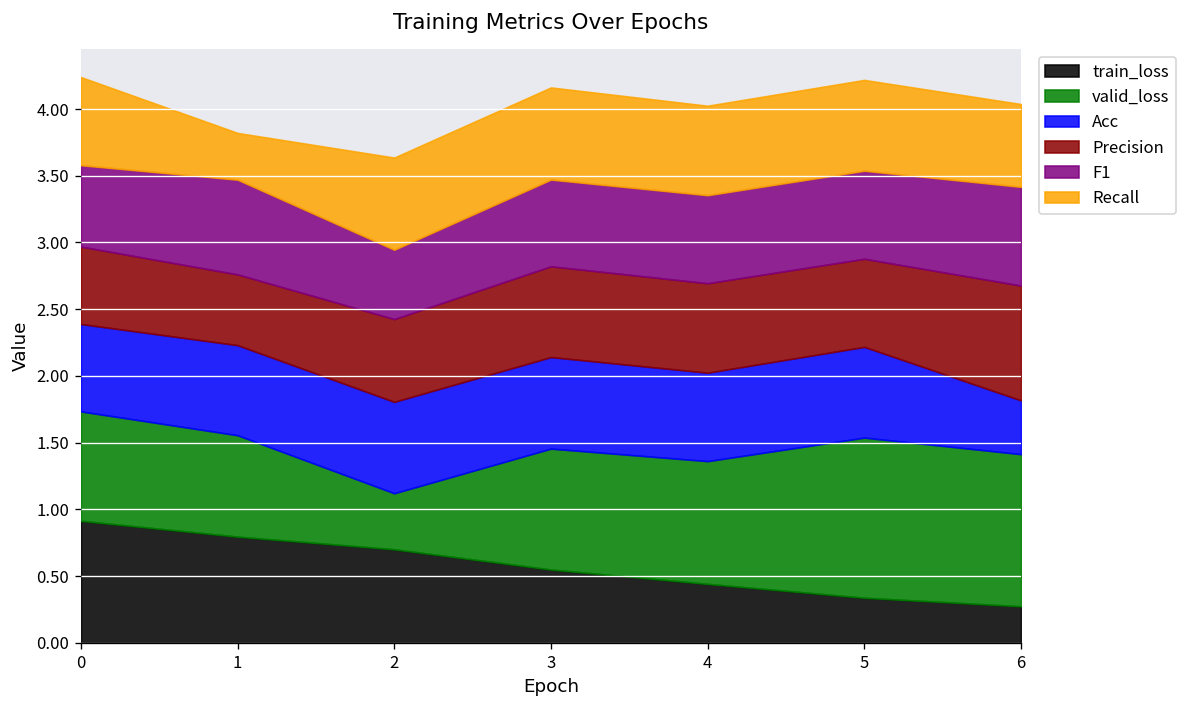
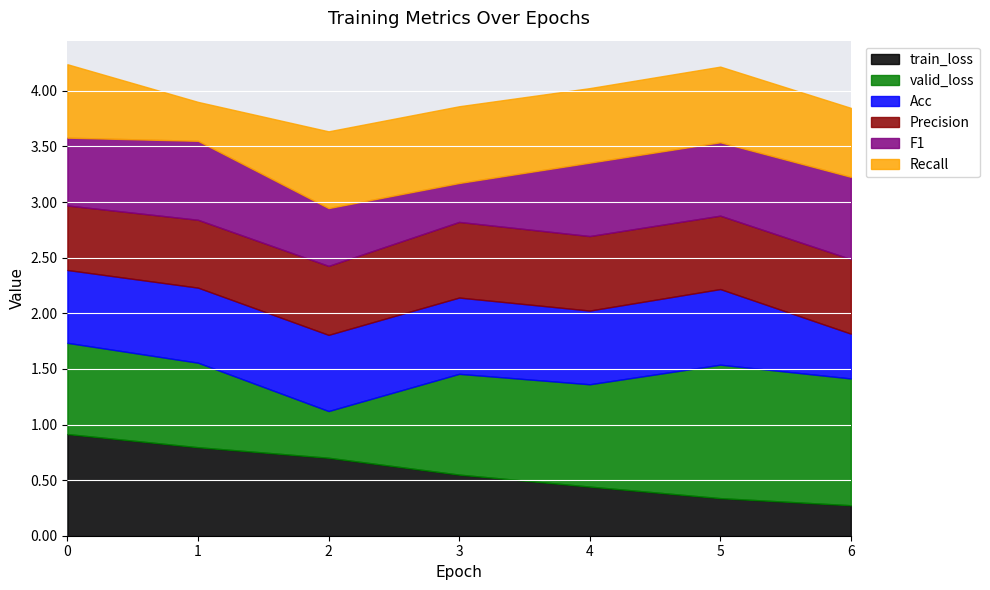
Precision, 1: 0.53 -> 0.61
F1, 3: 0.65 -> 0.35
Precision, 6: 0.86 -> 0.67
